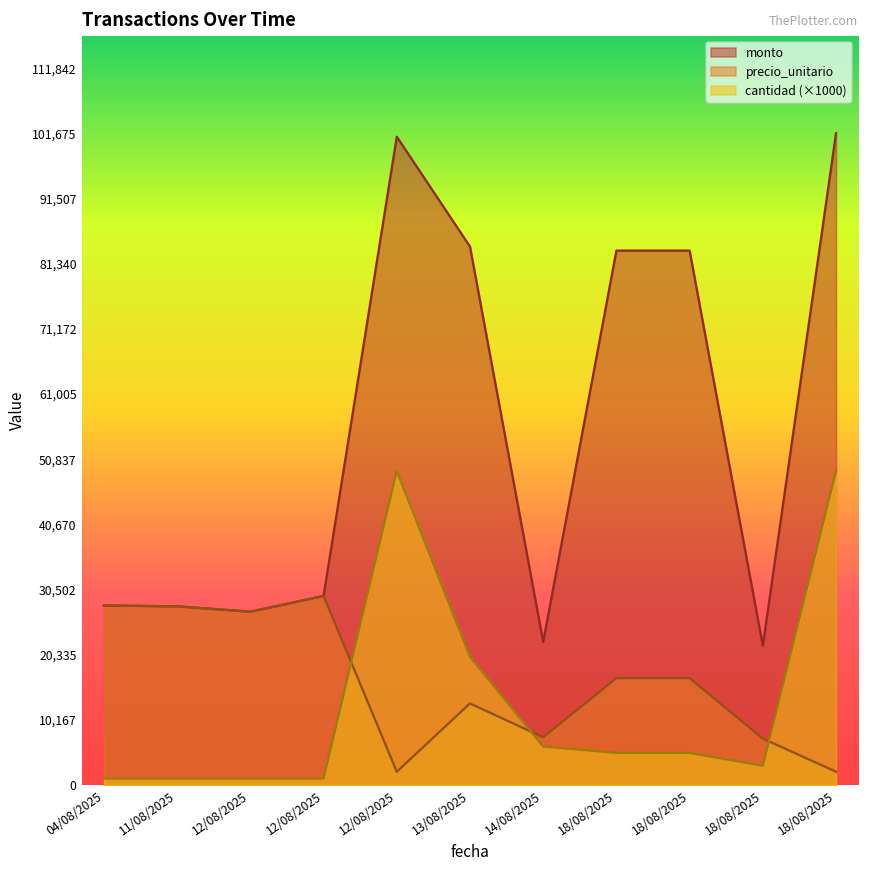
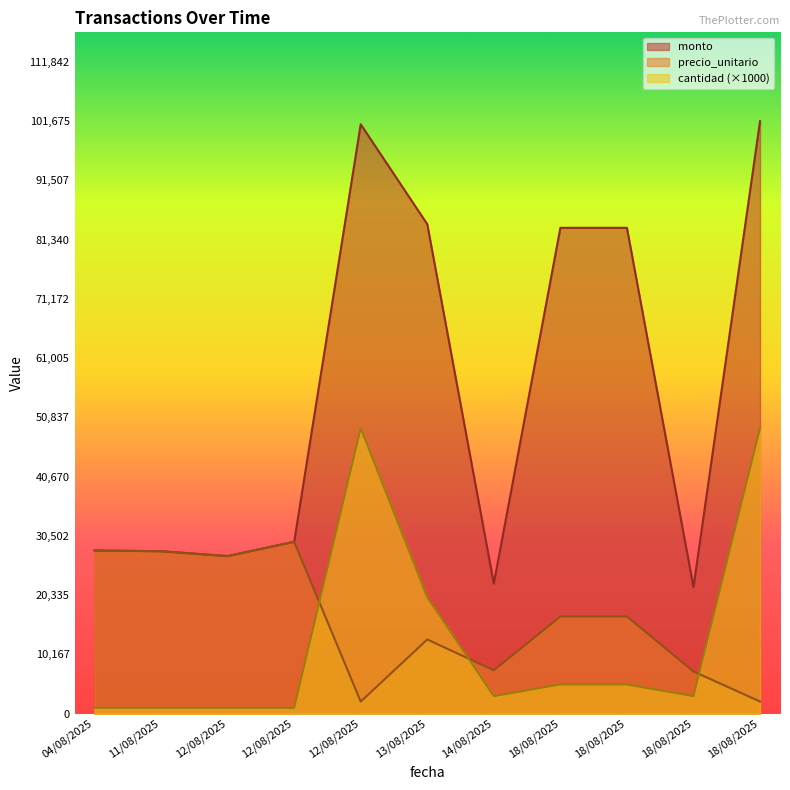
cantidad (×1000), 14/08/2025: 6,000 -> 3,000
